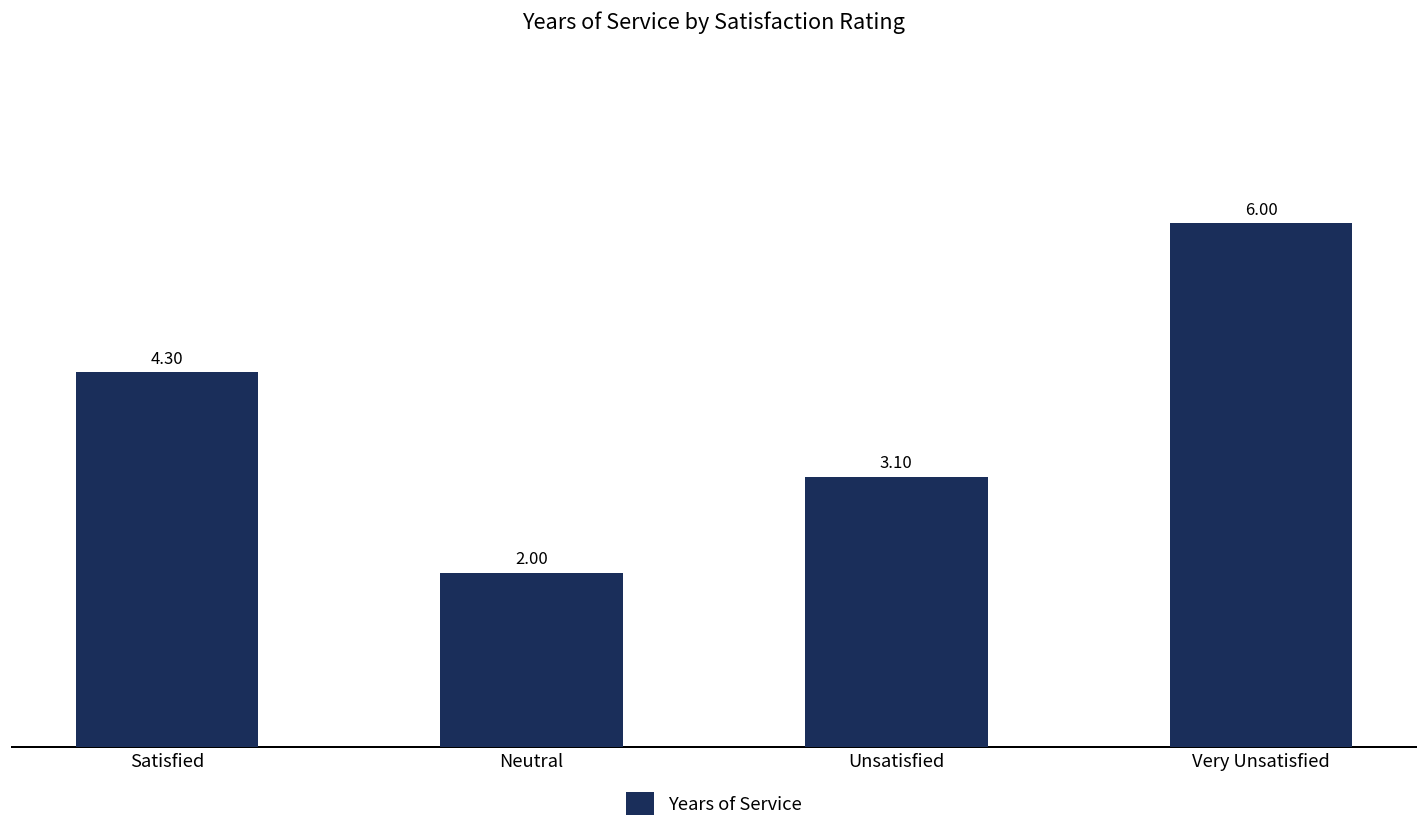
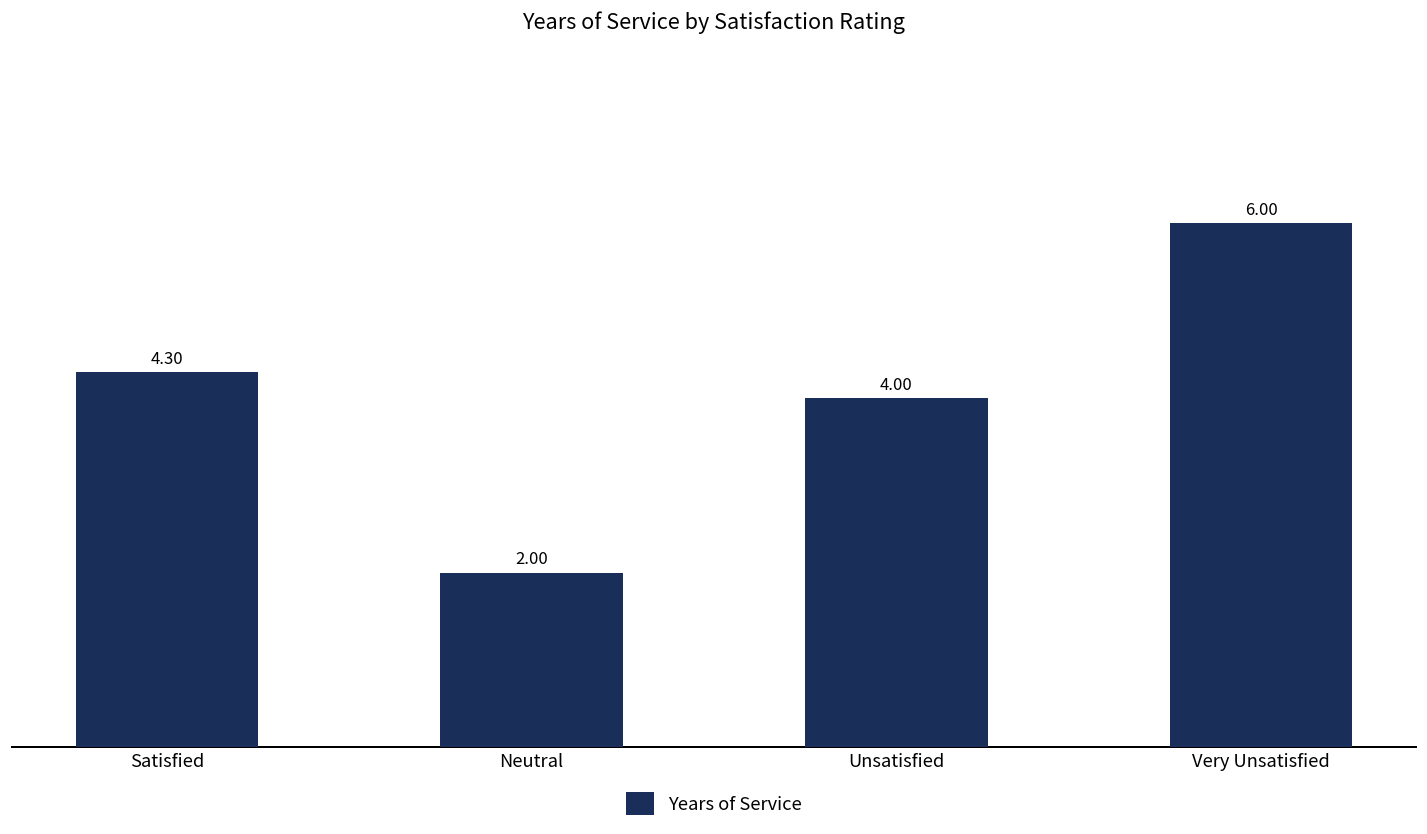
Unsatisfied: 3.10 -> 4.00
